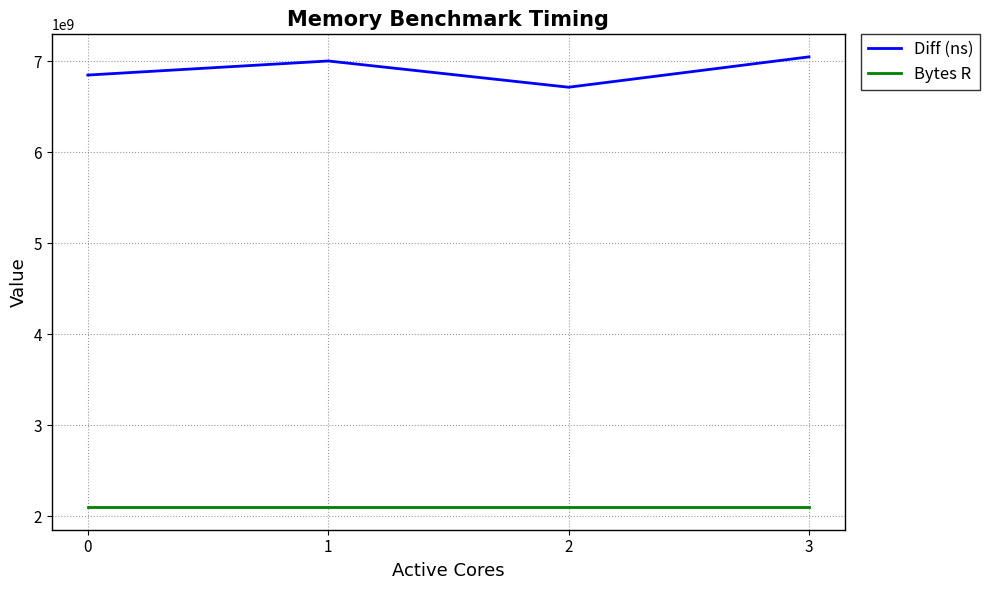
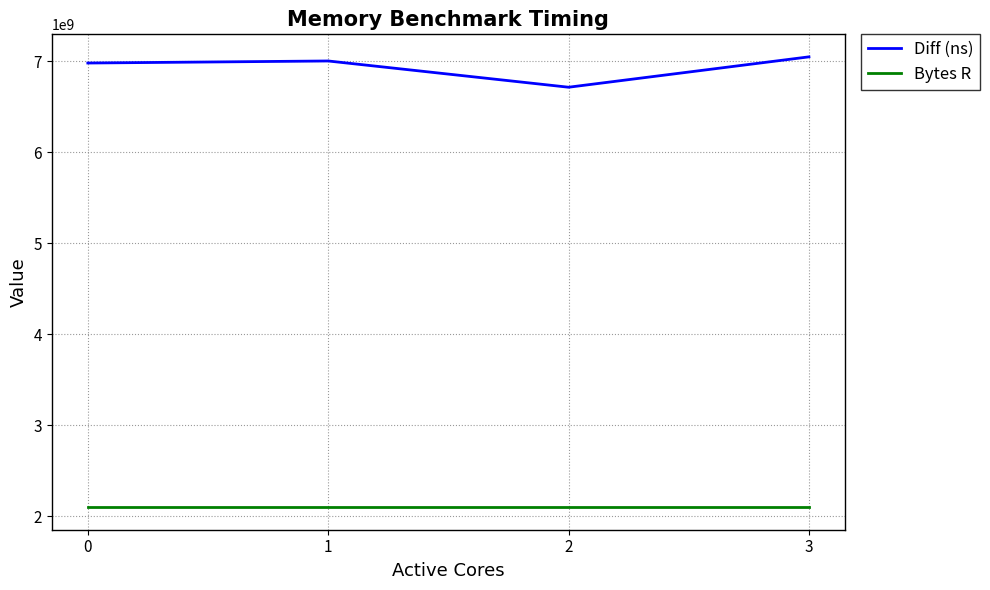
Diff (ns), 0: 6800000000 -> 7000000000
